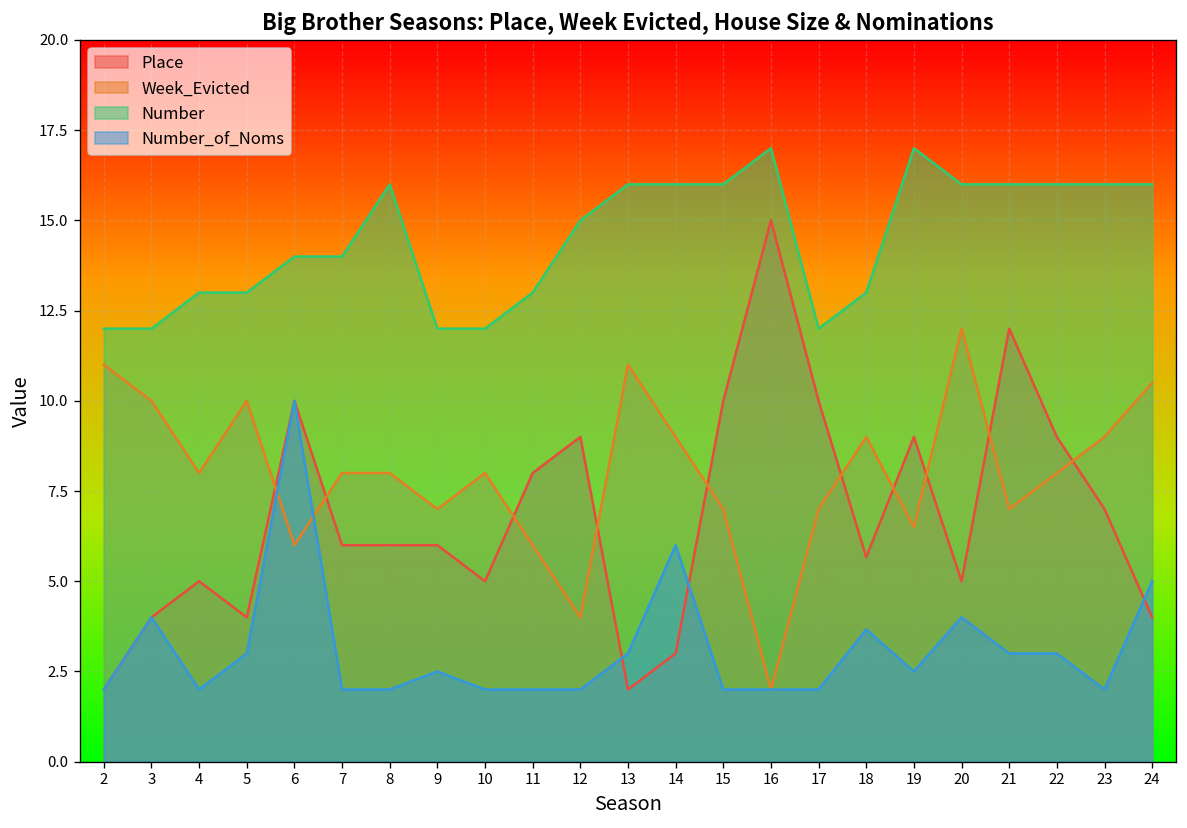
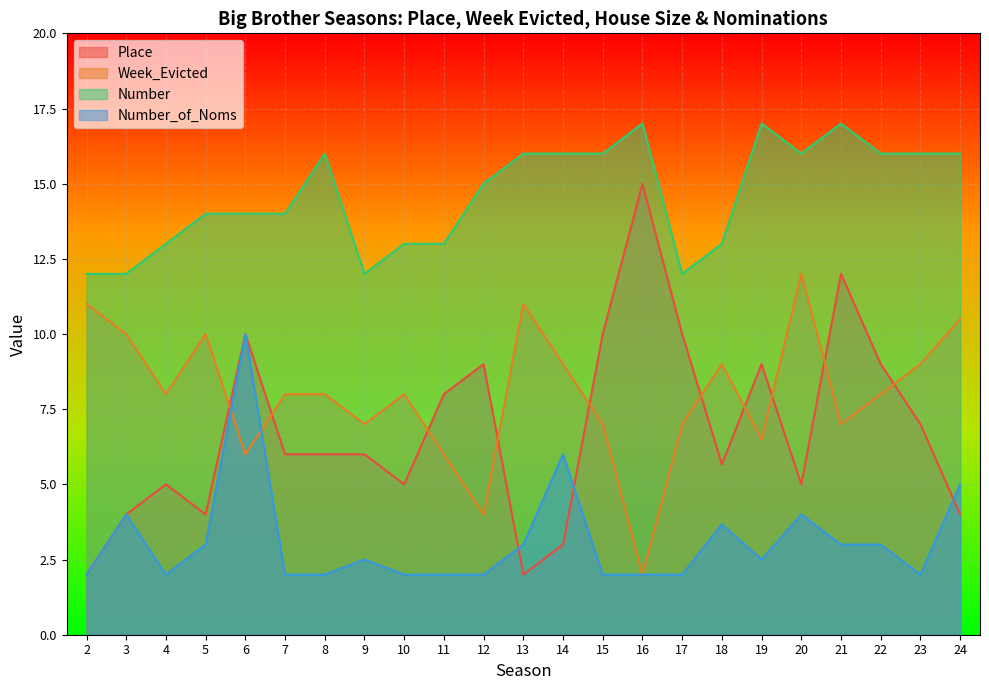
Number, 5: 13 -> 14
Number, 10: 12 -> 13
Number, 21: 16 -> 17
